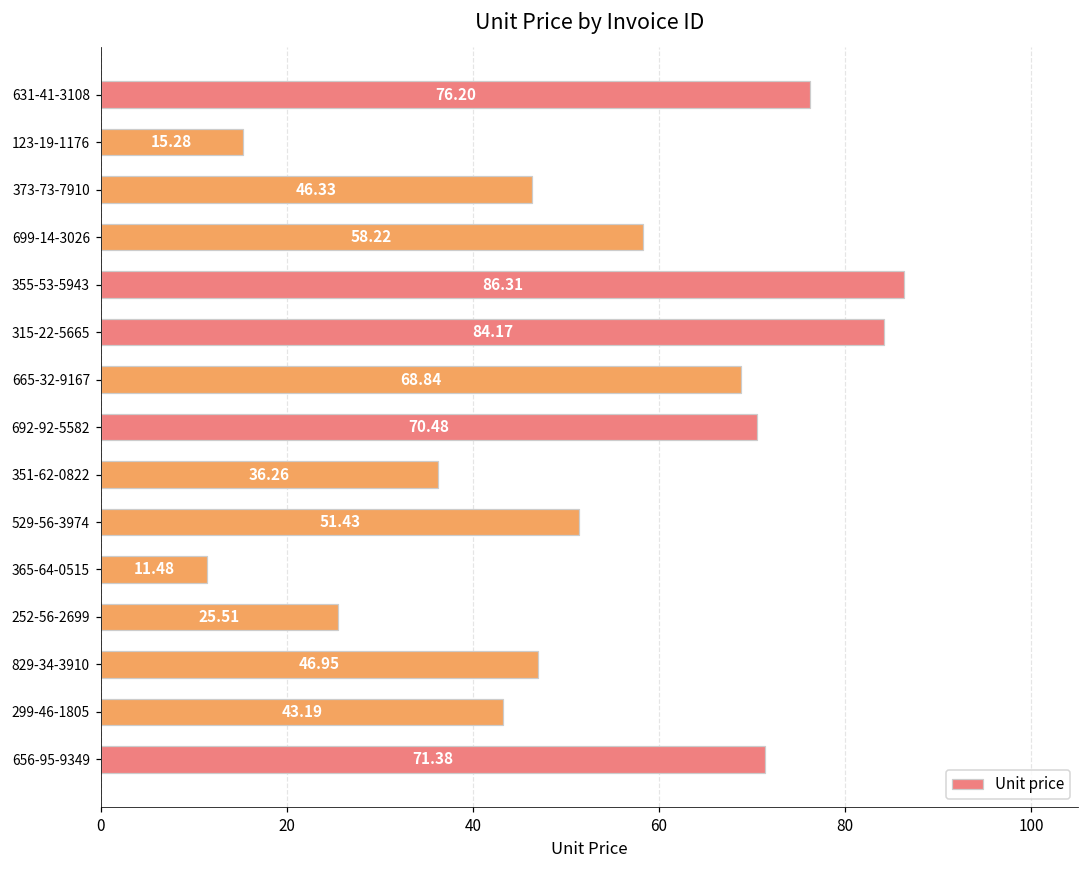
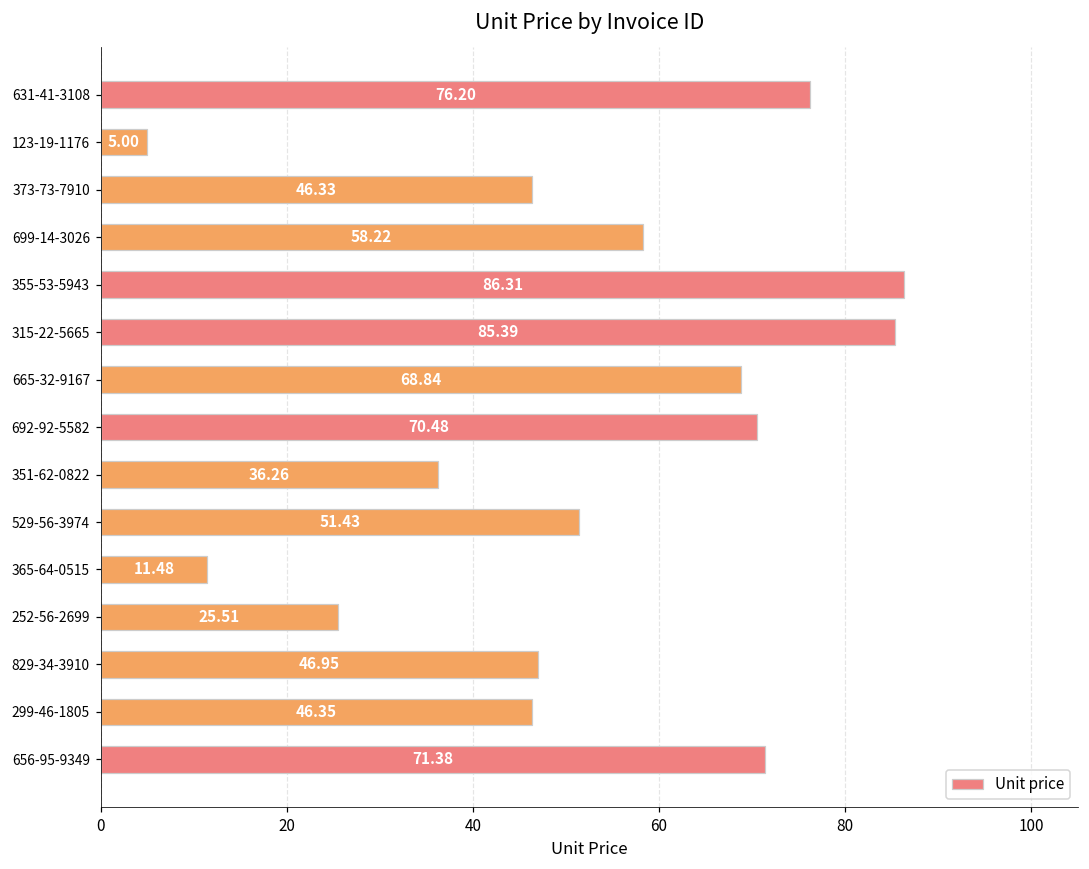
123-19-1176: 15.28 -> 5.00
315-22-5665: 84.17 -> 85.39
299-46-1805: 43.19 -> 46.35
